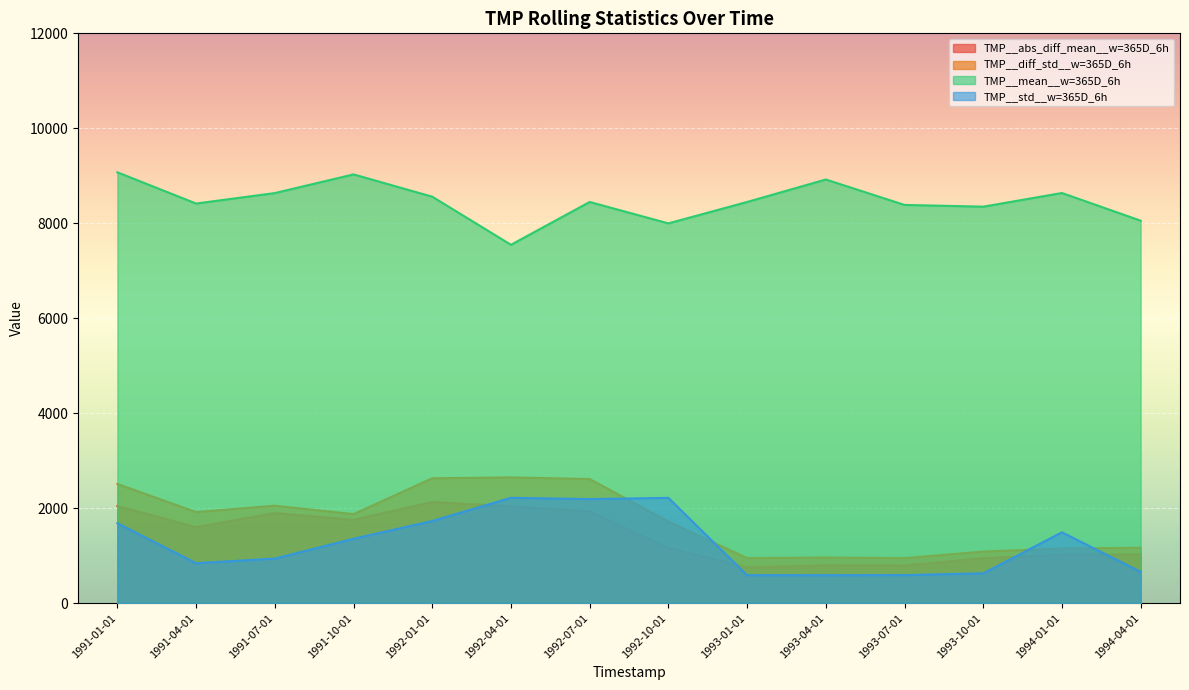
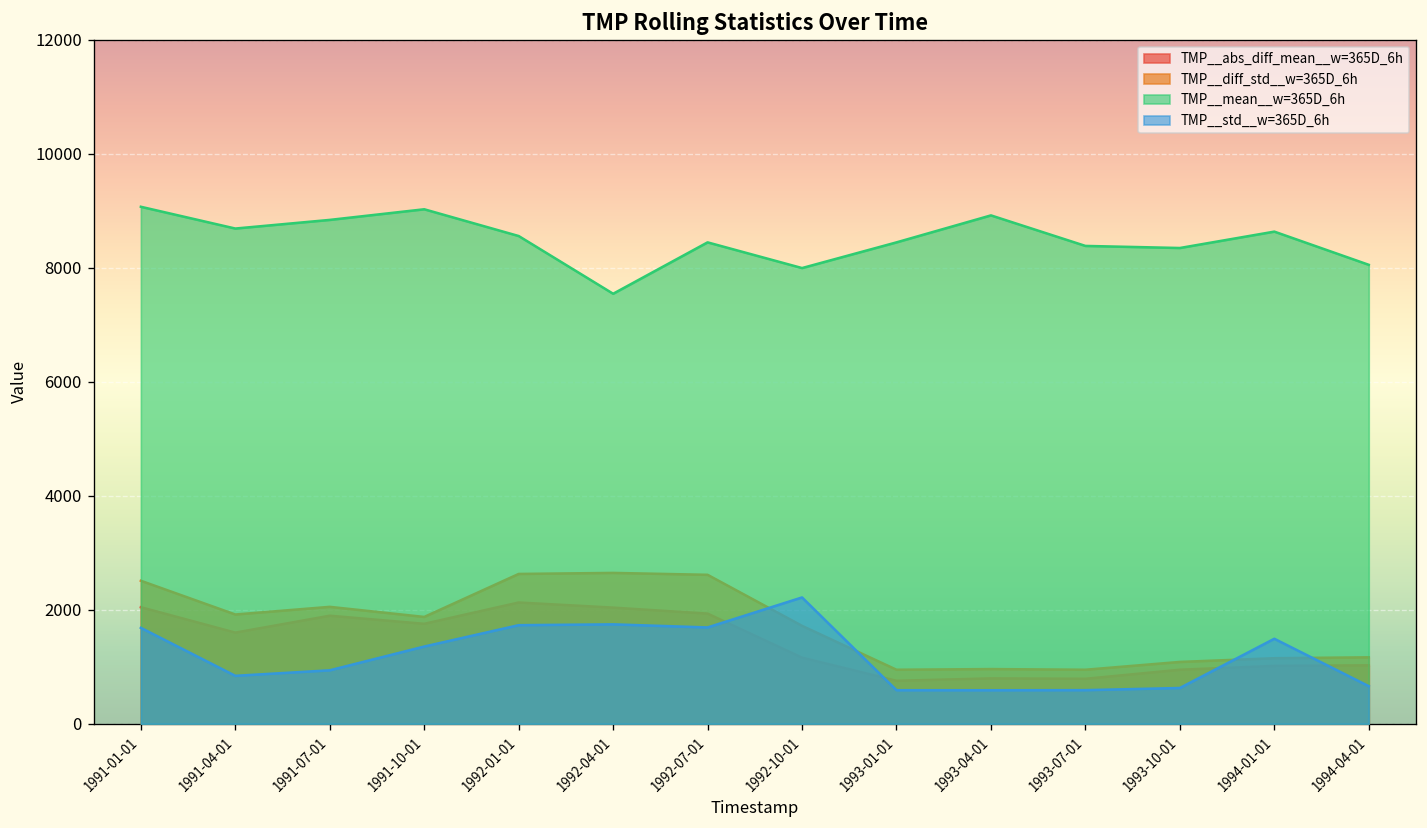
TMP__mean__w=365D_6h, 1991-04-01: 8400 -> 8700
TMP__mean__w=365D_6h, 1991-07-01: 8600 -> 8800
TMP__std__w=365D_6h, 1992-04-01: 2200 -> 1700
TMP__std__w=365D_6h, 1992-07-01: 2200 -> 1700
